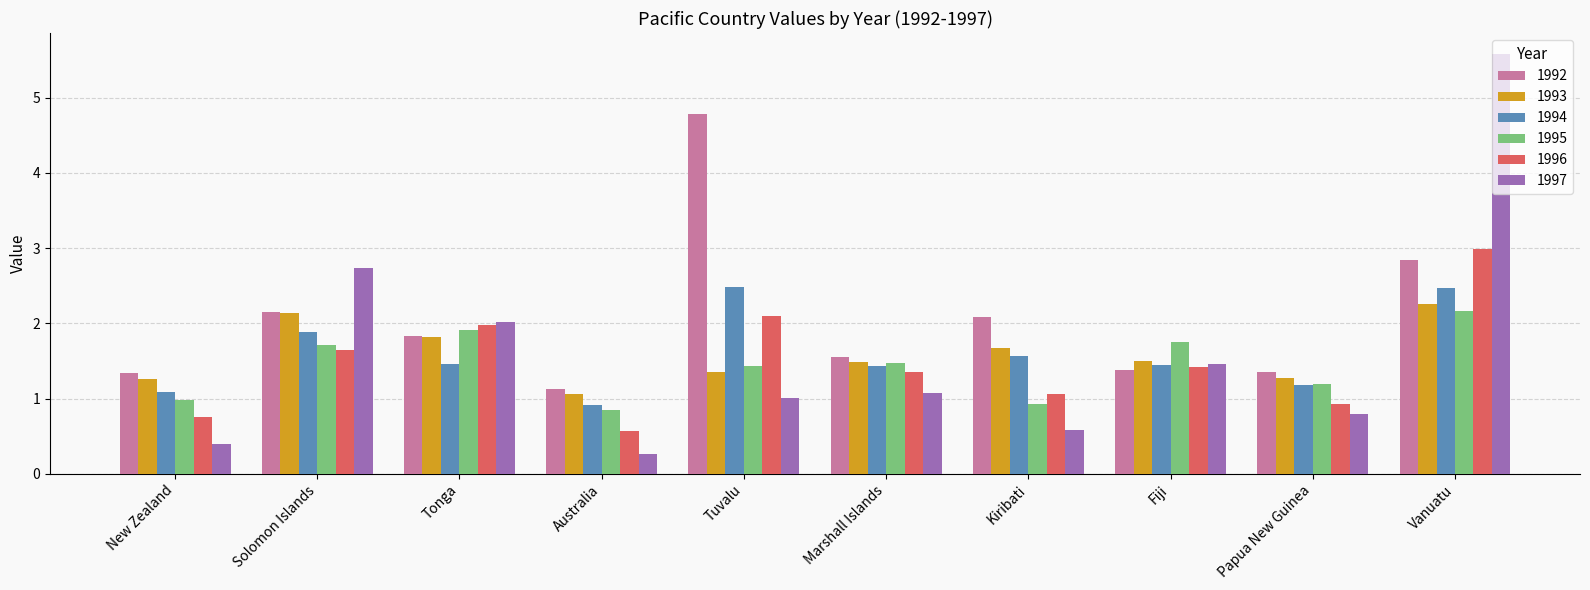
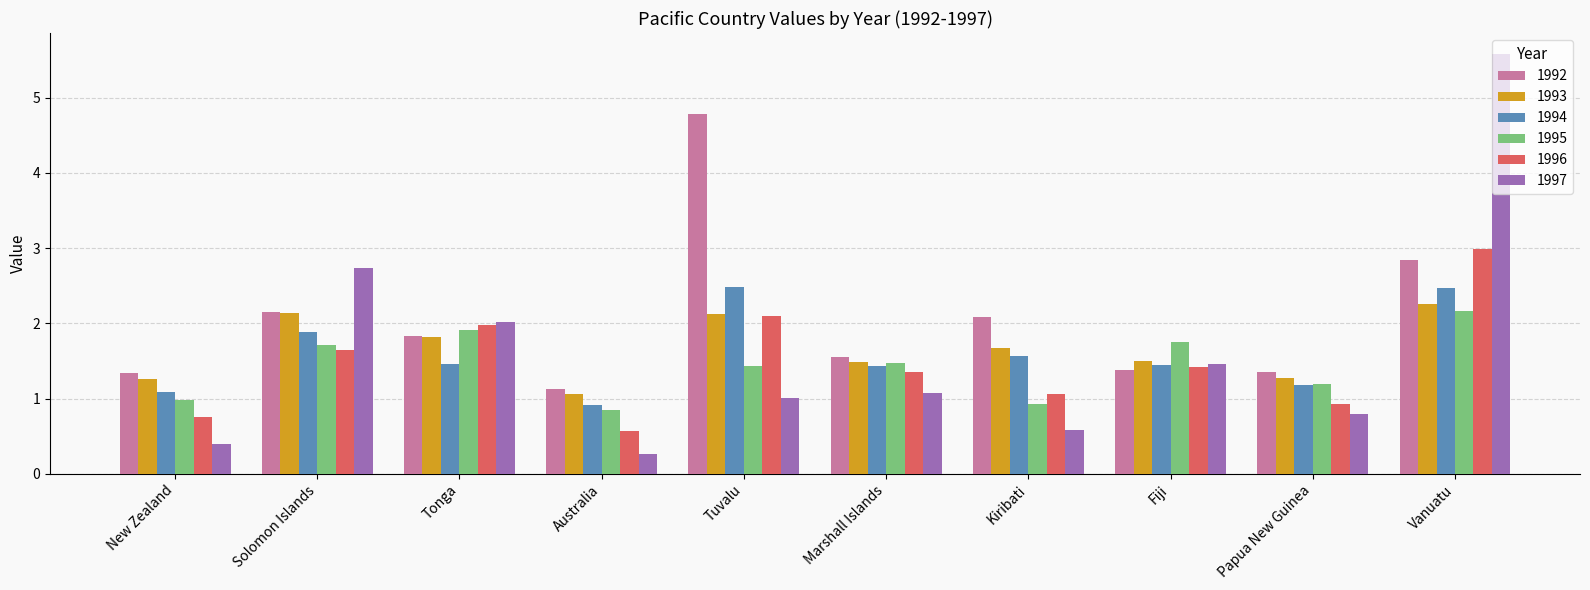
1993, Tuvalu: 1.4 -> 2.1
